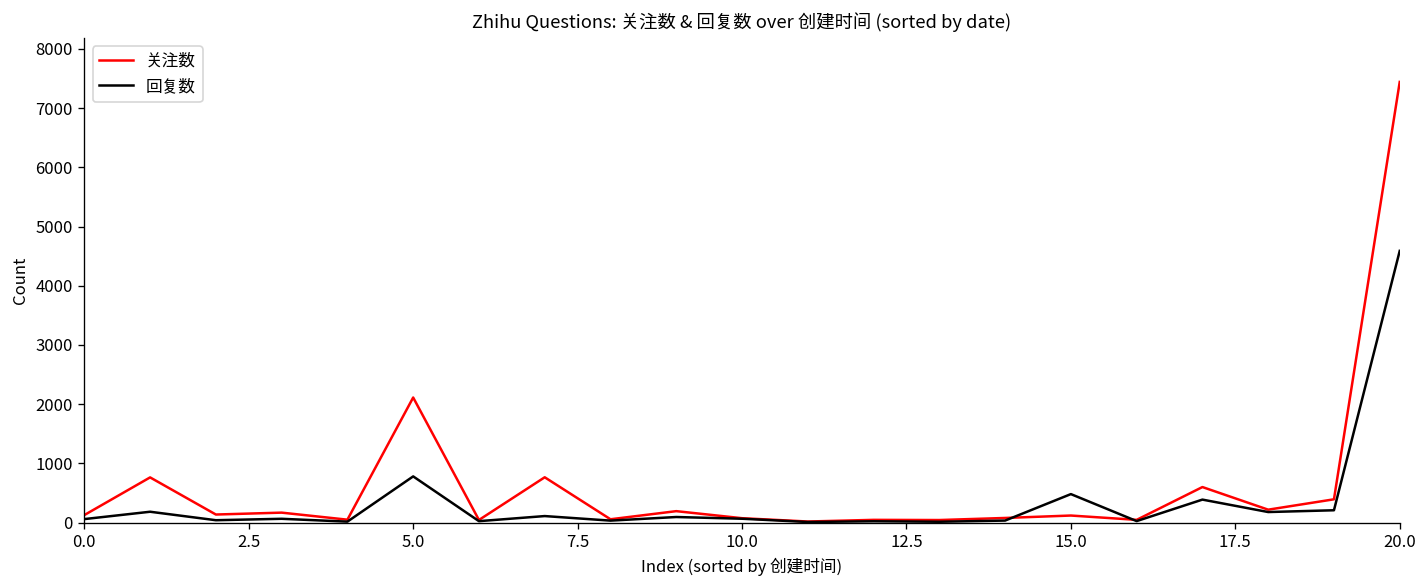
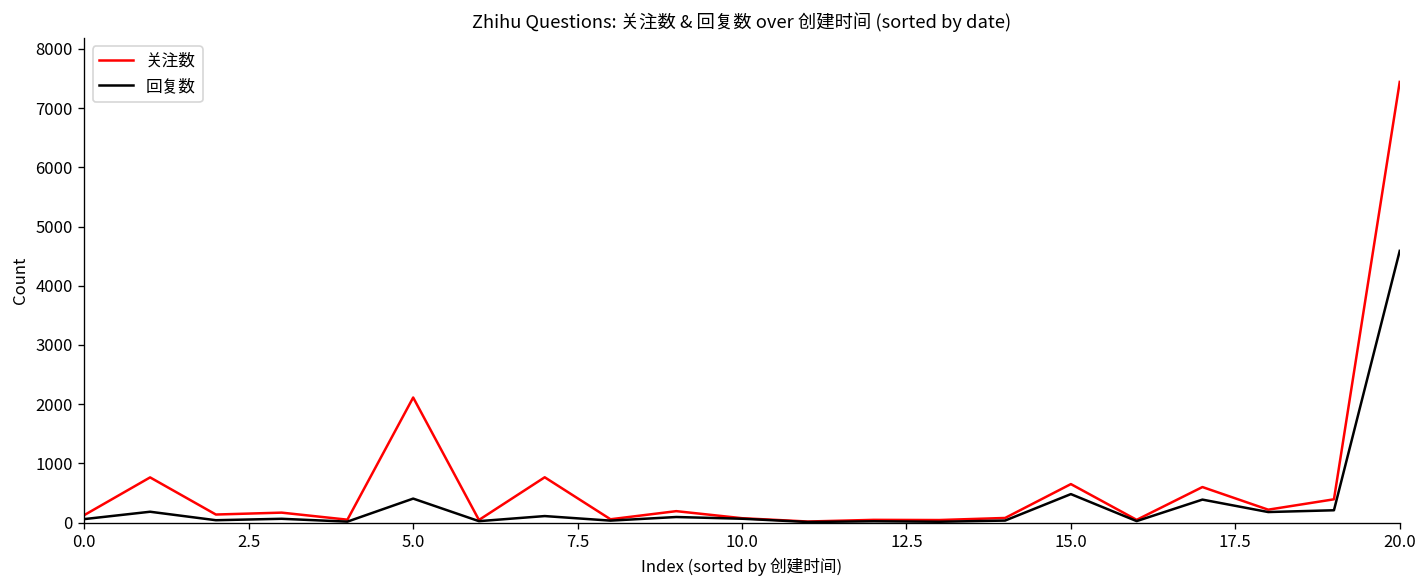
回复数, 5.0: 800 -> 400
关注数, 15.0: 100 -> 700
